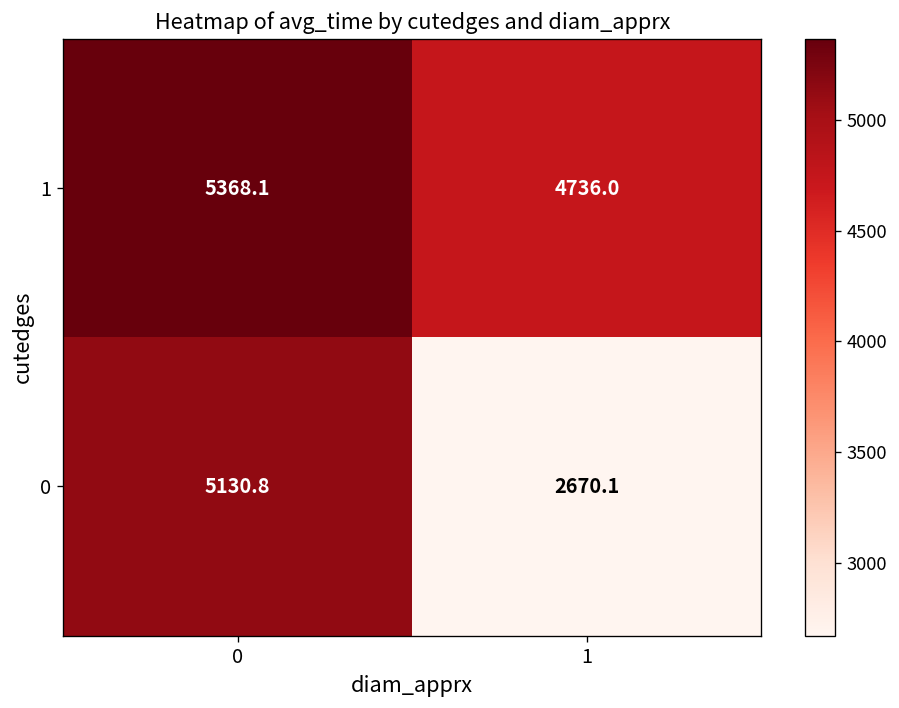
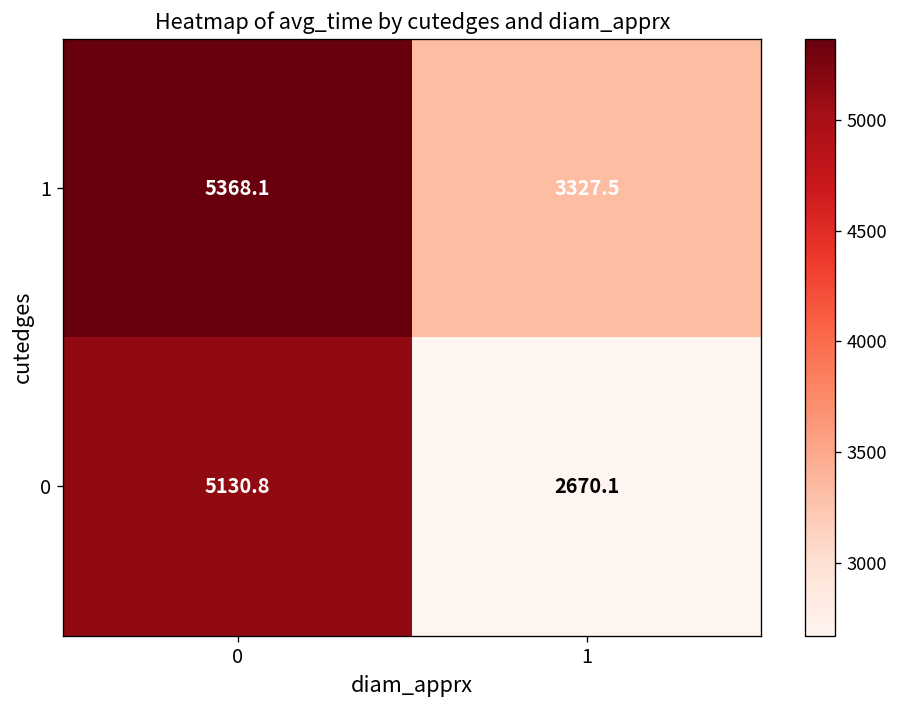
1, 1: 4736.0 -> 3327.5
